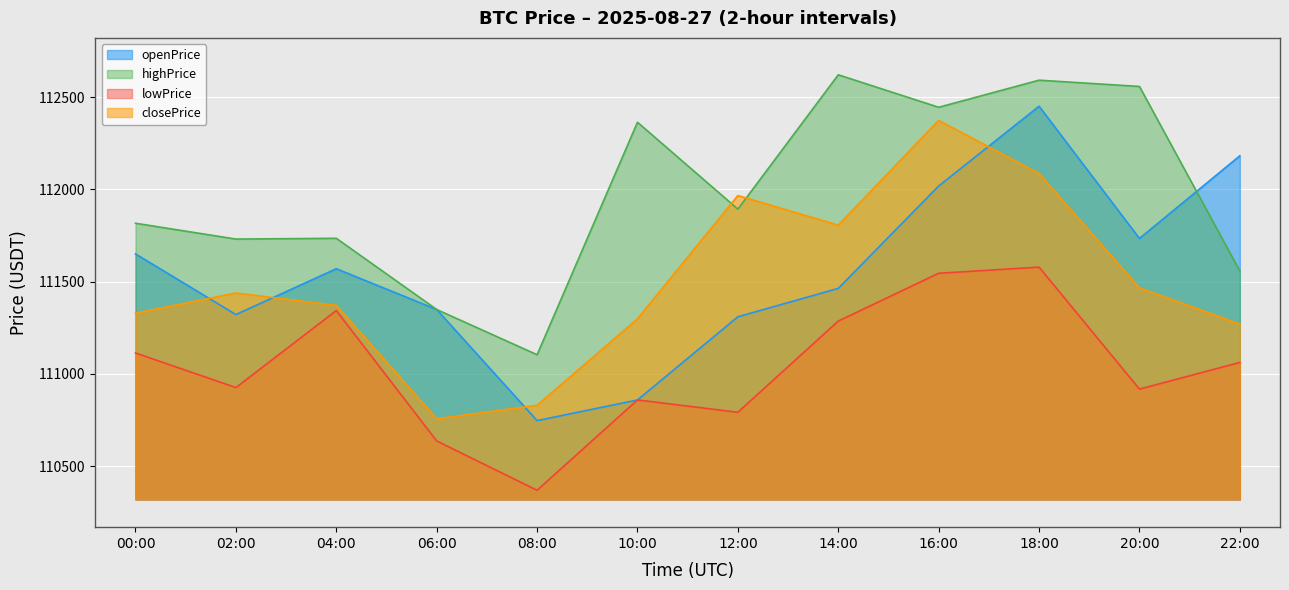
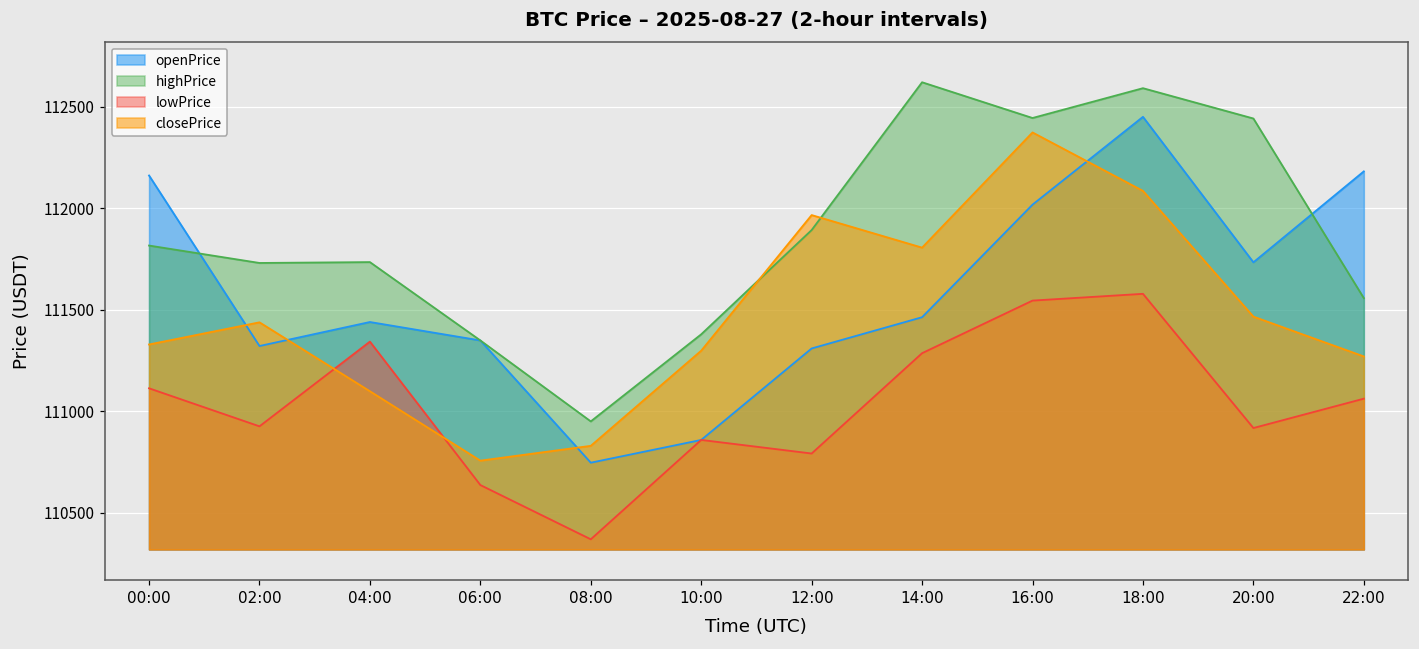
openPrice, 00:00: 111650 -> 112160
openPrice, 04:00: 111570 -> 111440
closePrice, 04:00: 111370 -> 111100
highPrice, 08:00: 111100 -> 110950
highPrice, 10:00: 112360 -> 111380
highPrice, 20:00: 112560 -> 112440
